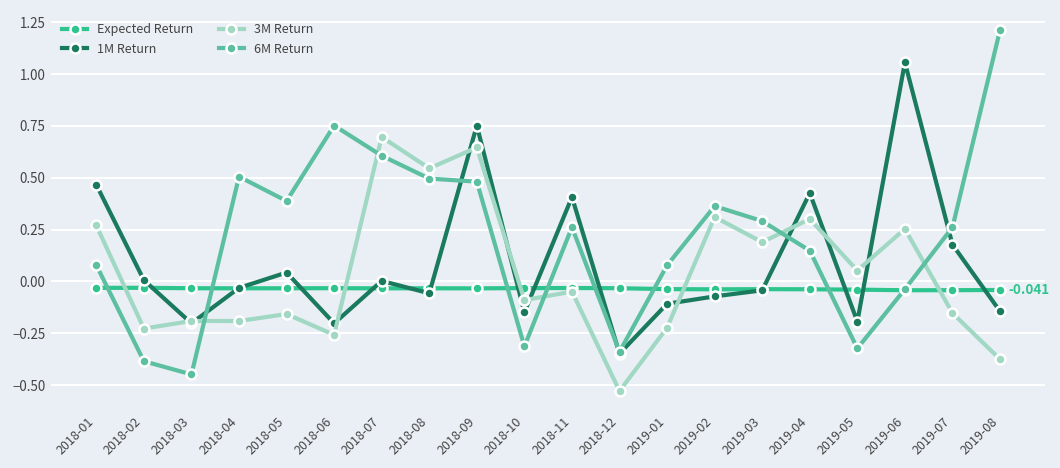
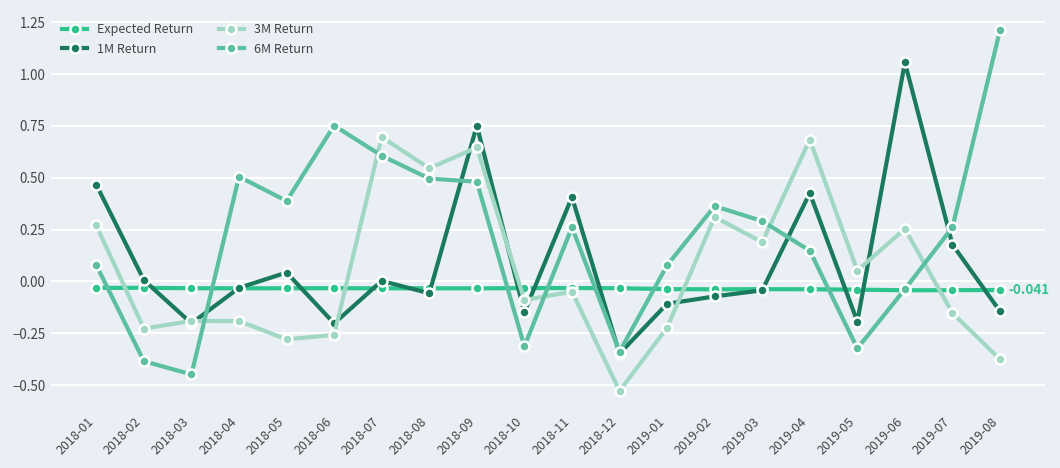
3M Return, 2018-05: -0.16 -> -0.28
3M Return, 2019-04: 0.30 -> 0.68
